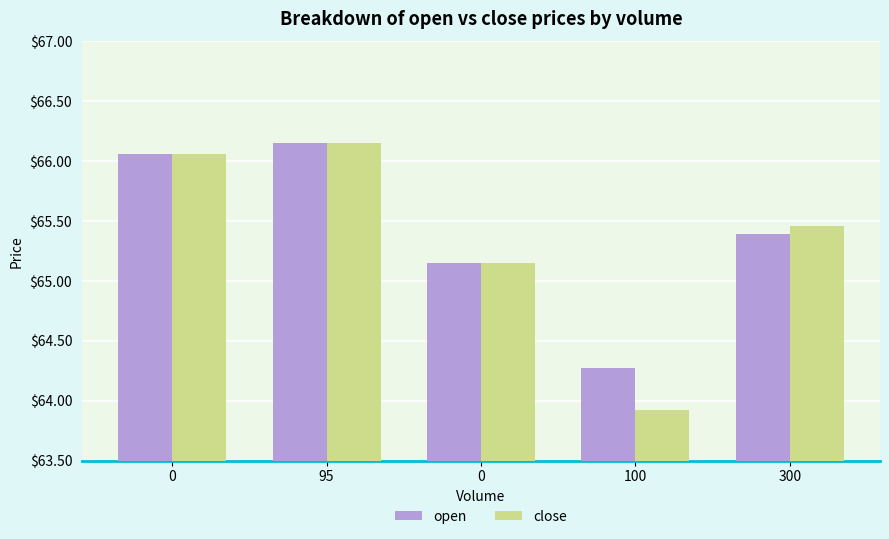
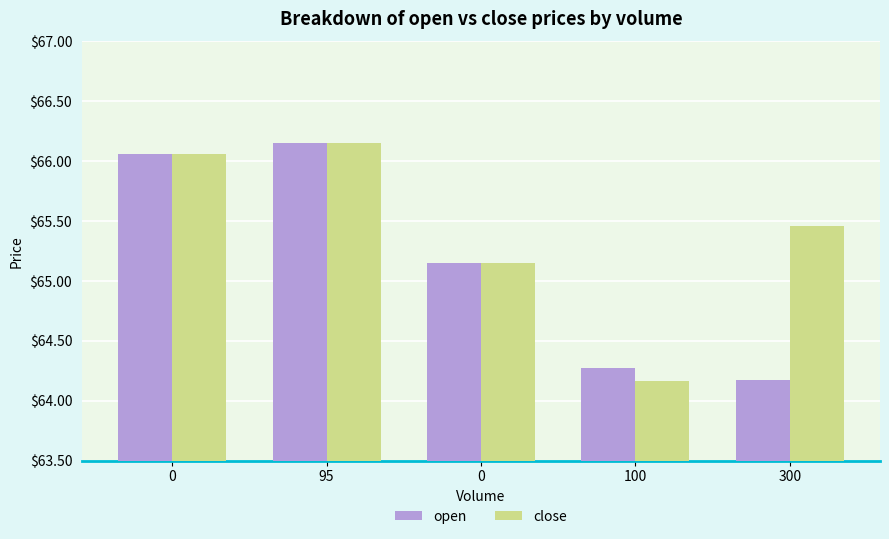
close, 100: $63.92 -> $64.16
open, 300: $65.39 -> $64.17
